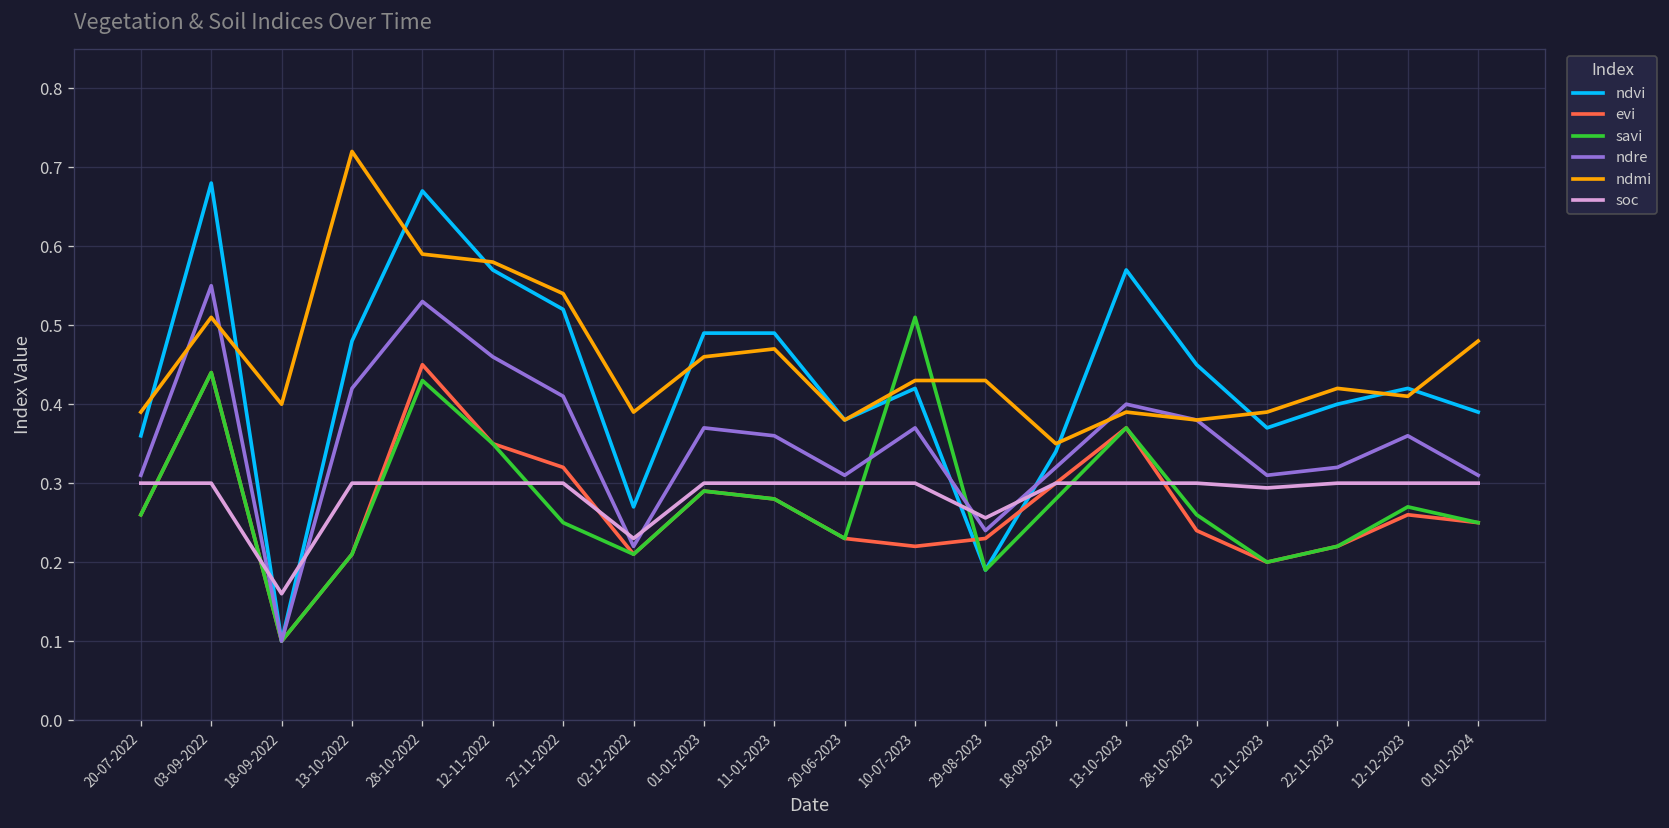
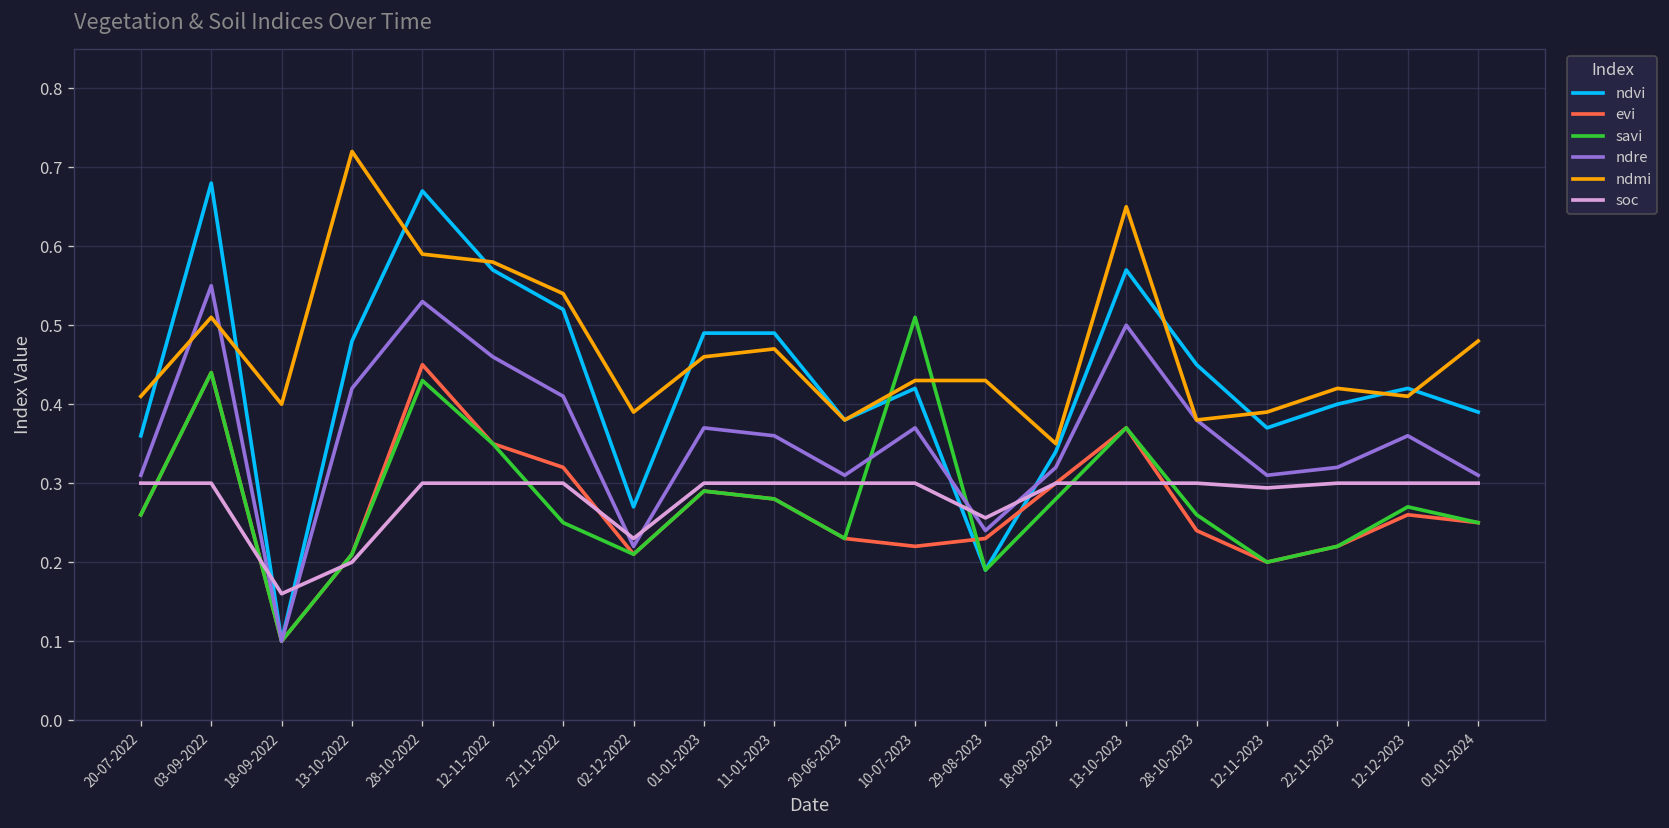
ndmi, 20-07-2022: 0.39 -> 0.41
soc, 13-10-2022: 0.3 -> 0.2
ndre, 13-10-2023: 0.4 -> 0.5
ndmi, 13-10-2023: 0.39 -> 0.65
